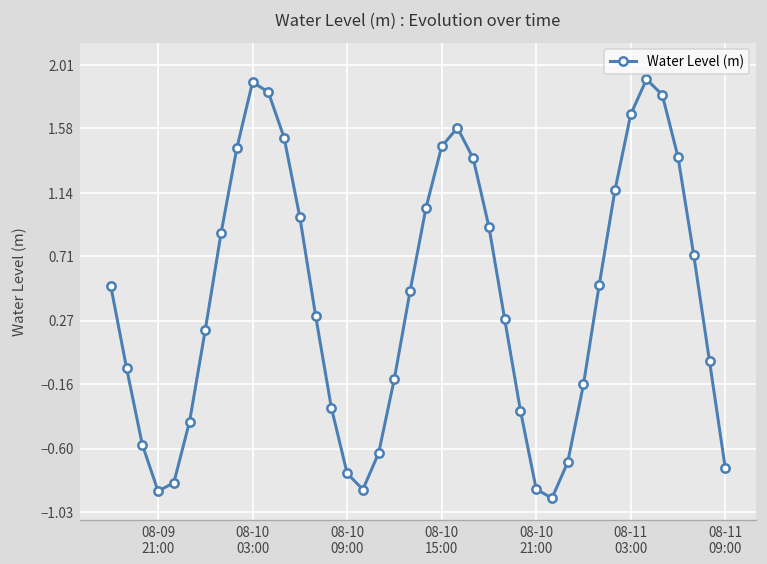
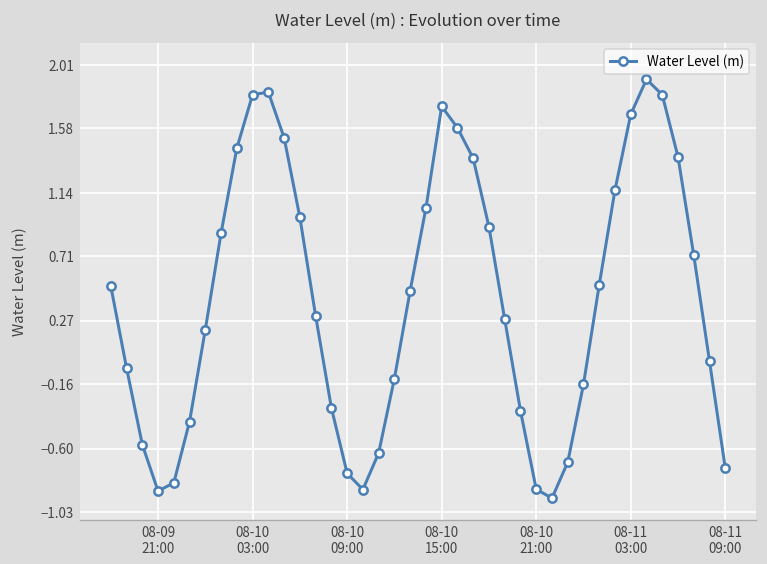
08-10 03:00: 1.89 -> 1.81
08-10 15:00: 1.46 -> 1.73
